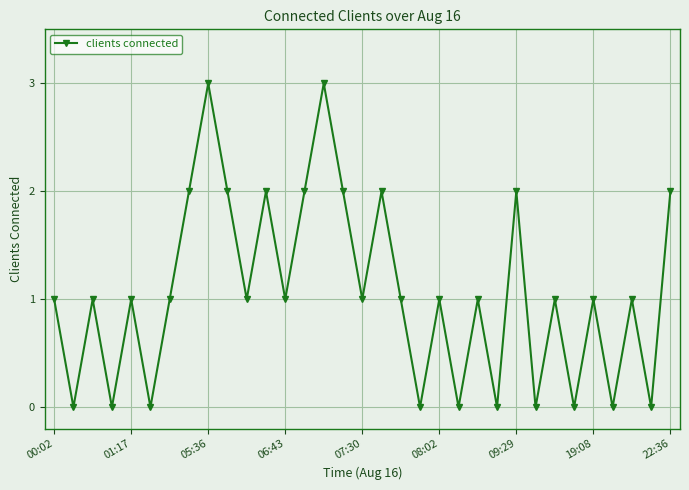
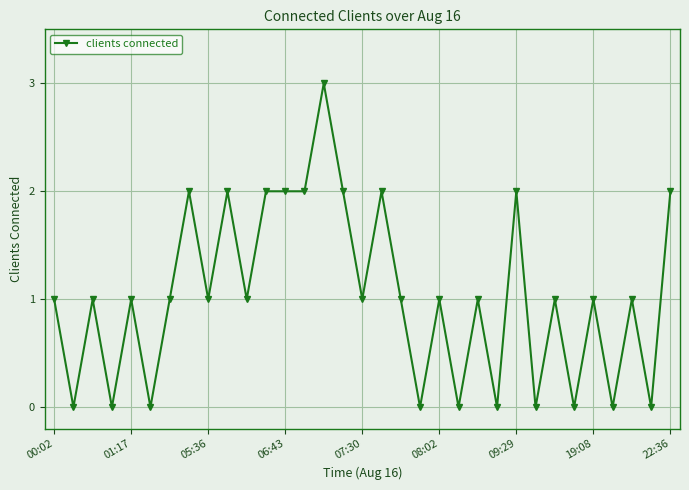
05:36: 3 -> 1
06:43: 1 -> 2
